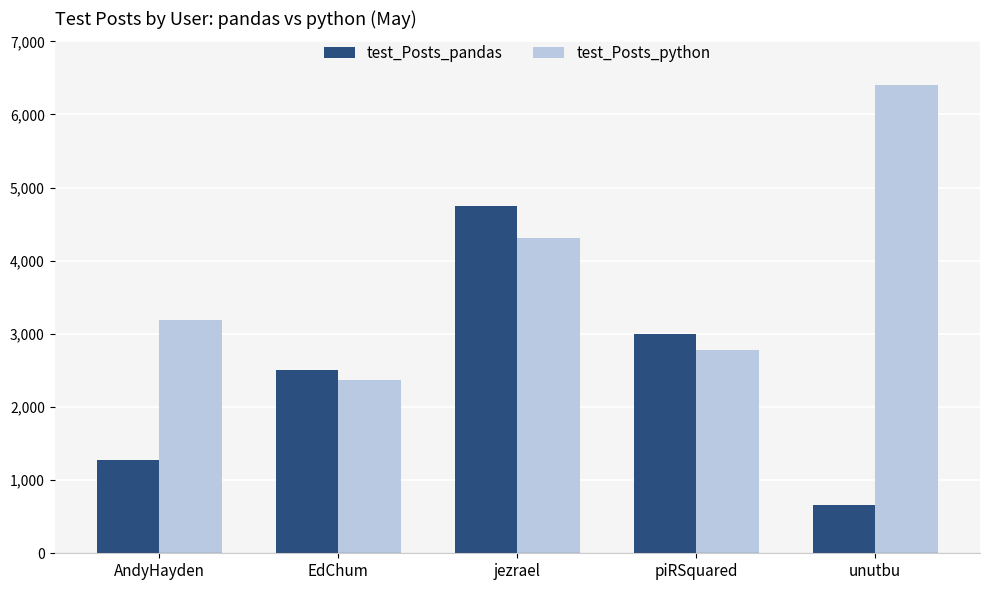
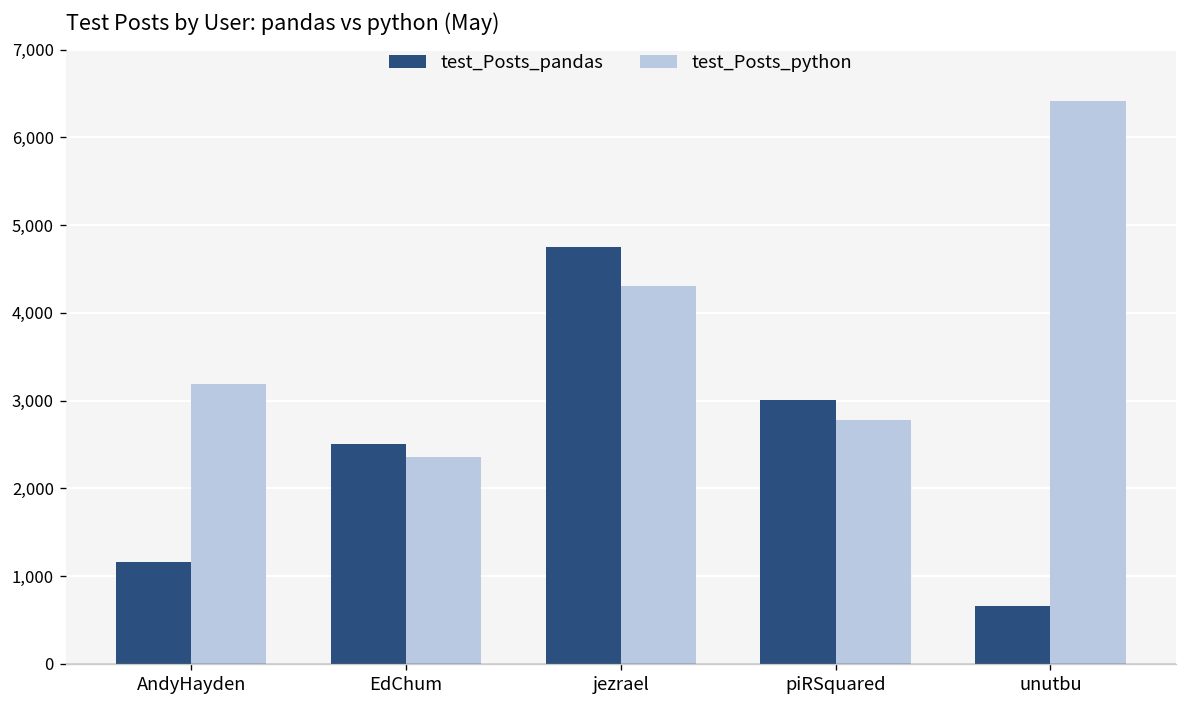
test_Posts_pandas, AndyHayden: 1,300 -> 1,200
